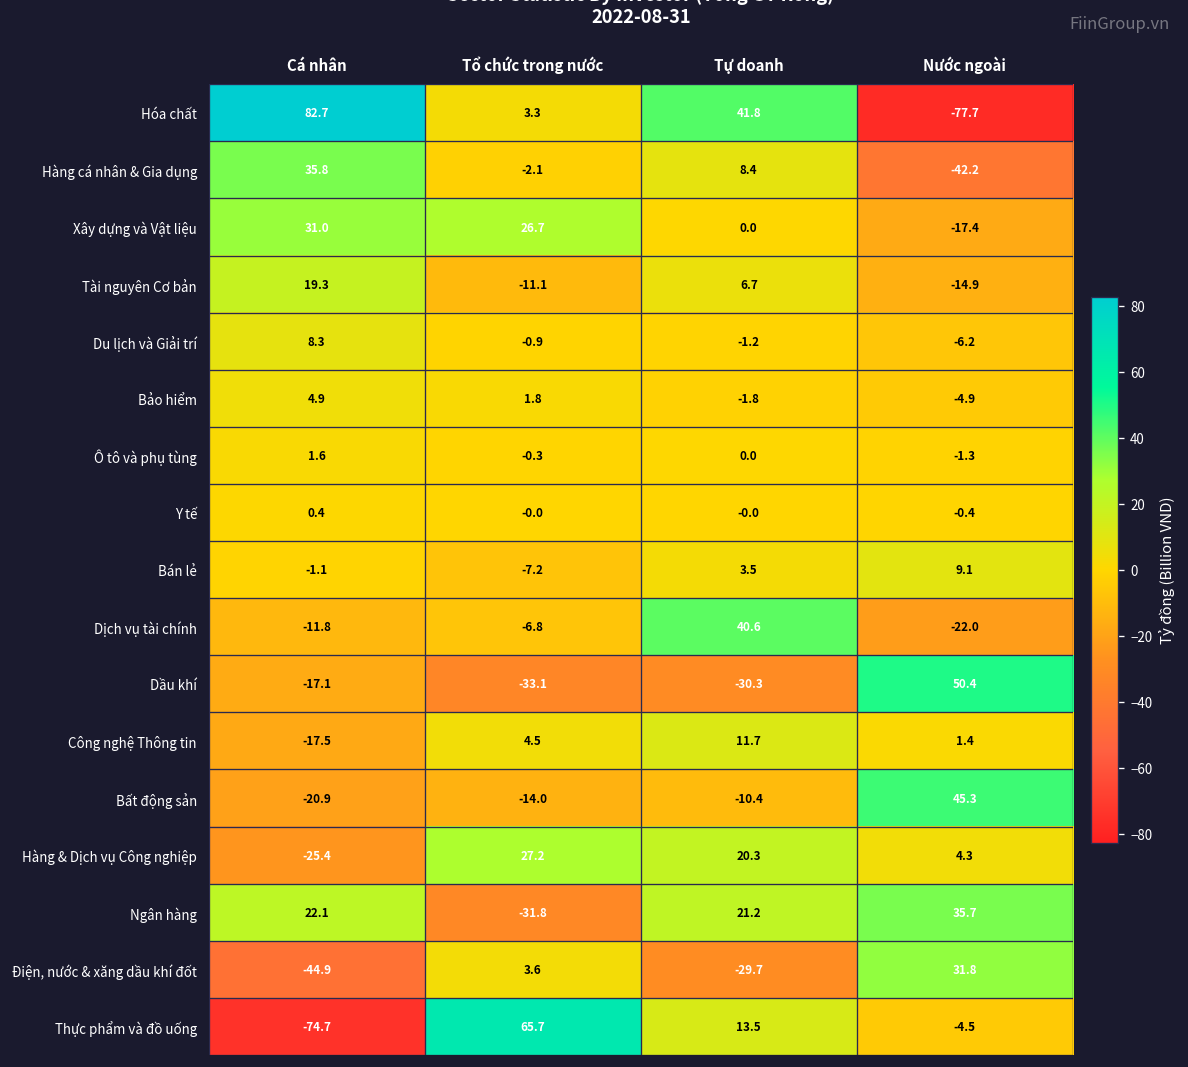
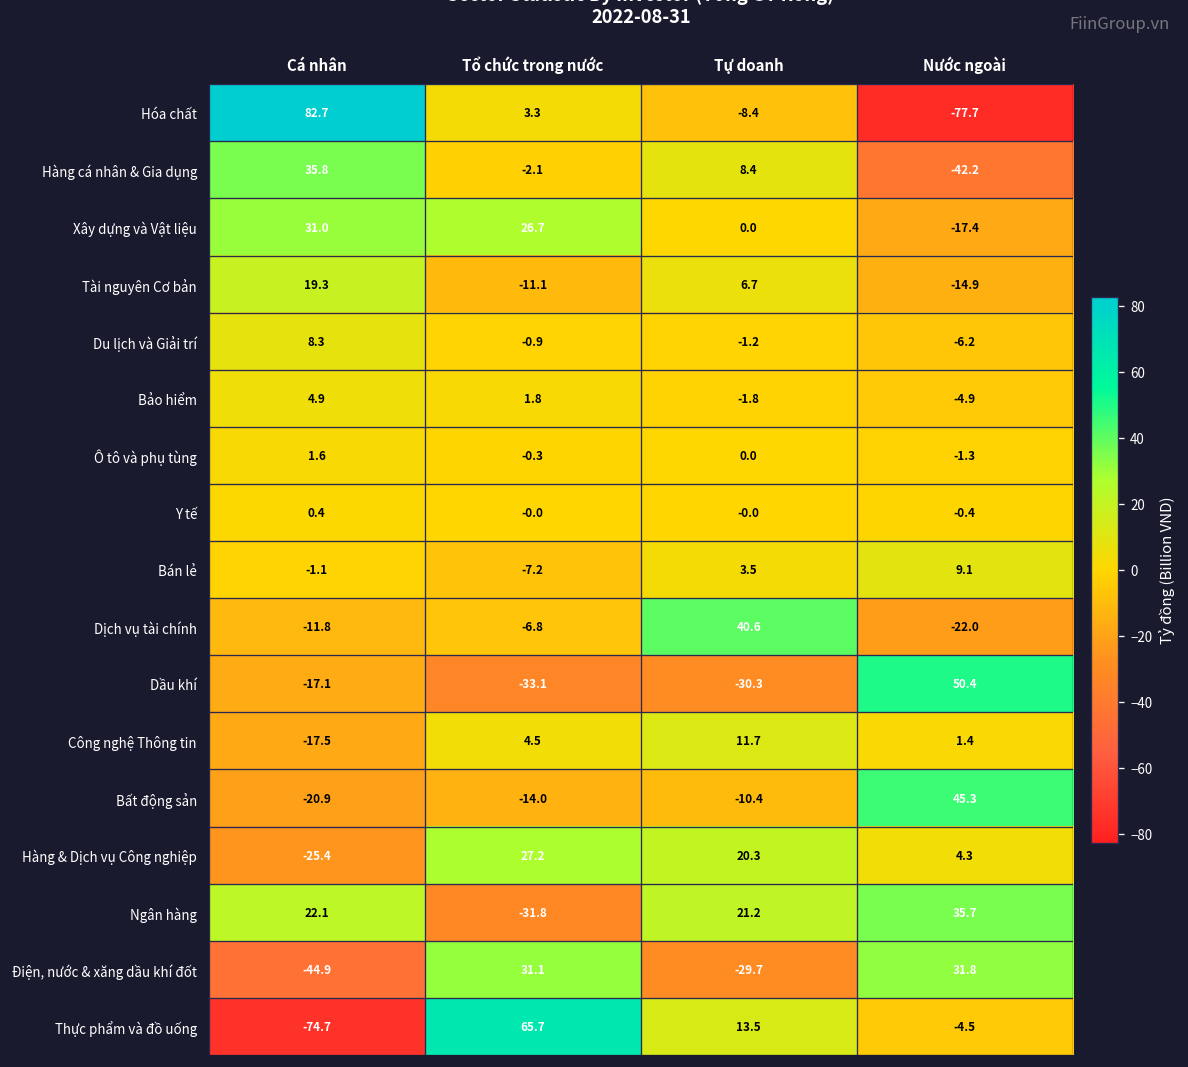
Hóa chất, Tự doanh: 41.8 -> -8.4
Điện, nước & xăng dầu khí đốt, Tổ chức trong nước: 3.6 -> 31.1
